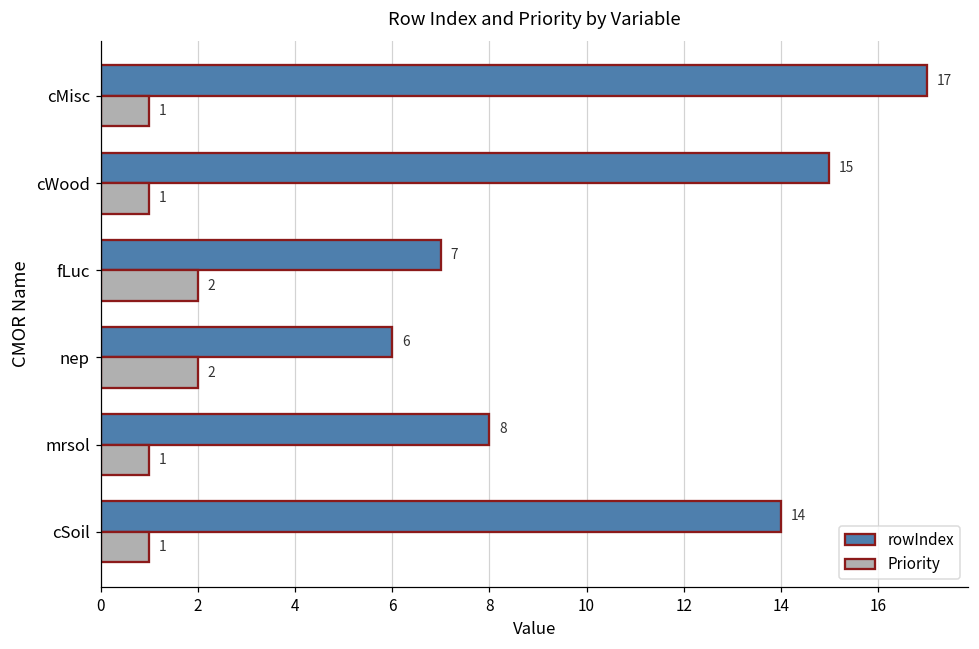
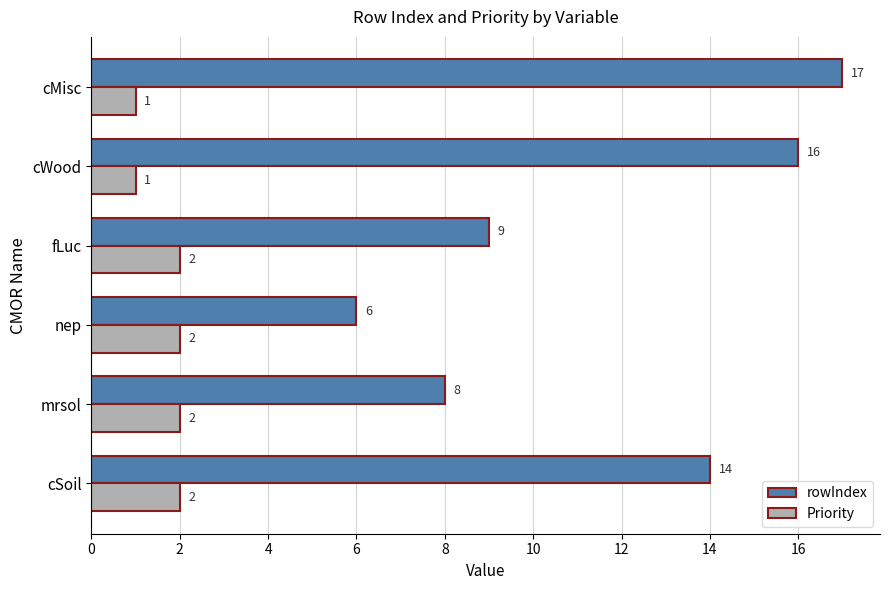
rowIndex, cWood: 15 -> 16
rowIndex, fLuc: 7 -> 9
Priority, mrsol: 1 -> 2
Priority, cSoil: 1 -> 2
